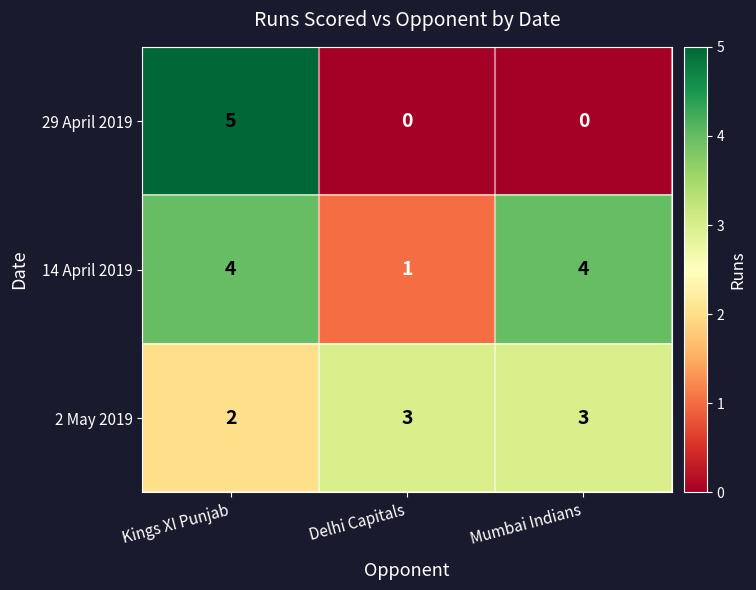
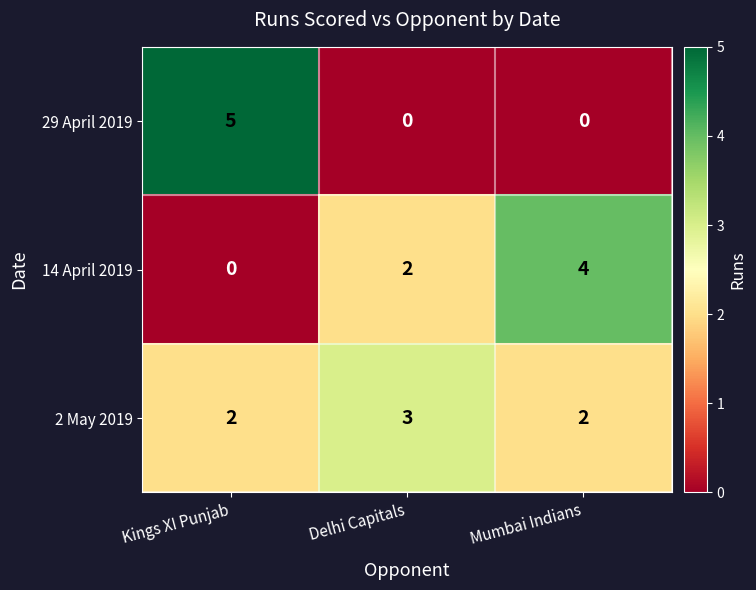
14 April 2019, Kings XI Punjab: 4 -> 0
14 April 2019, Delhi Capitals: 1 -> 2
2 May 2019, Mumbai Indians: 3 -> 2
